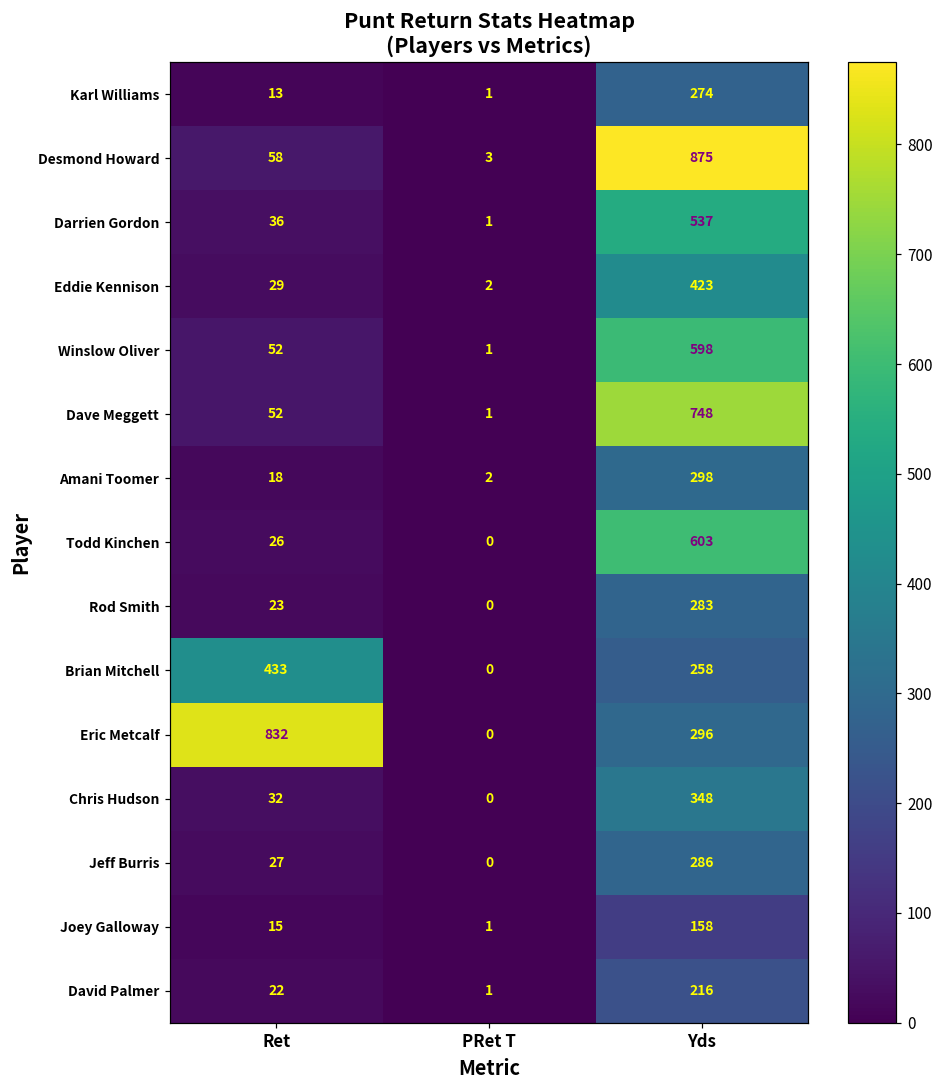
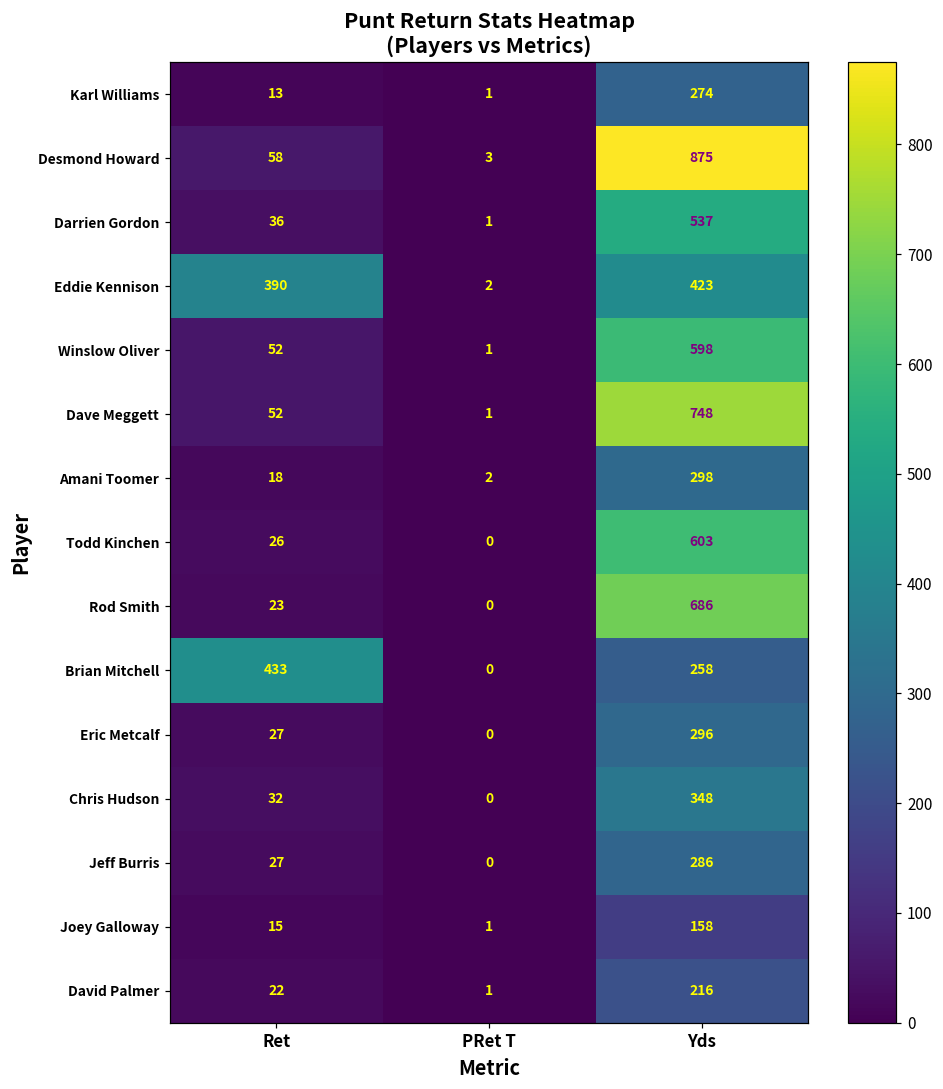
Eddie Kennison, Ret: 29 -> 390
Rod Smith, Yds: 283 -> 686
Eric Metcalf, Ret: 832 -> 27
